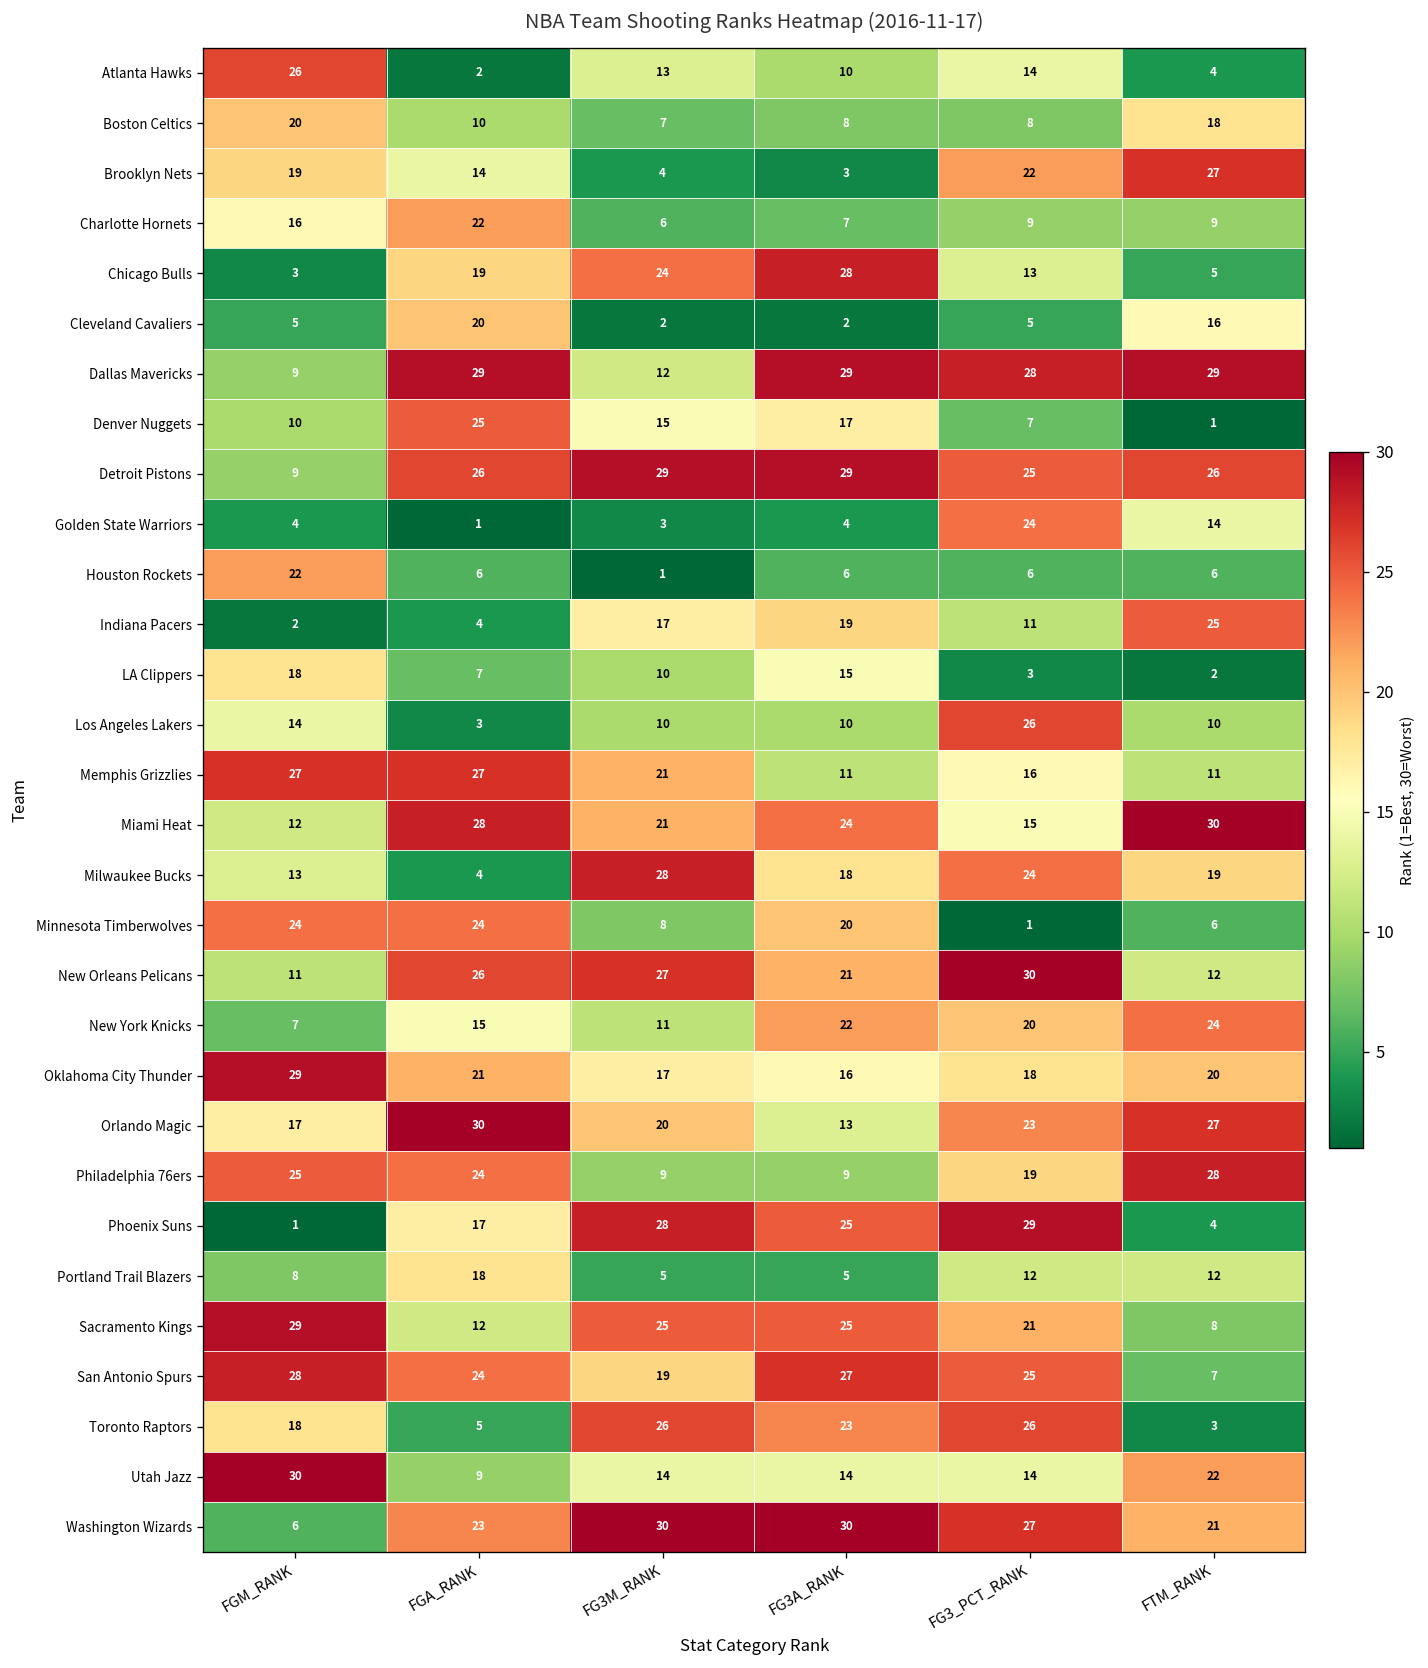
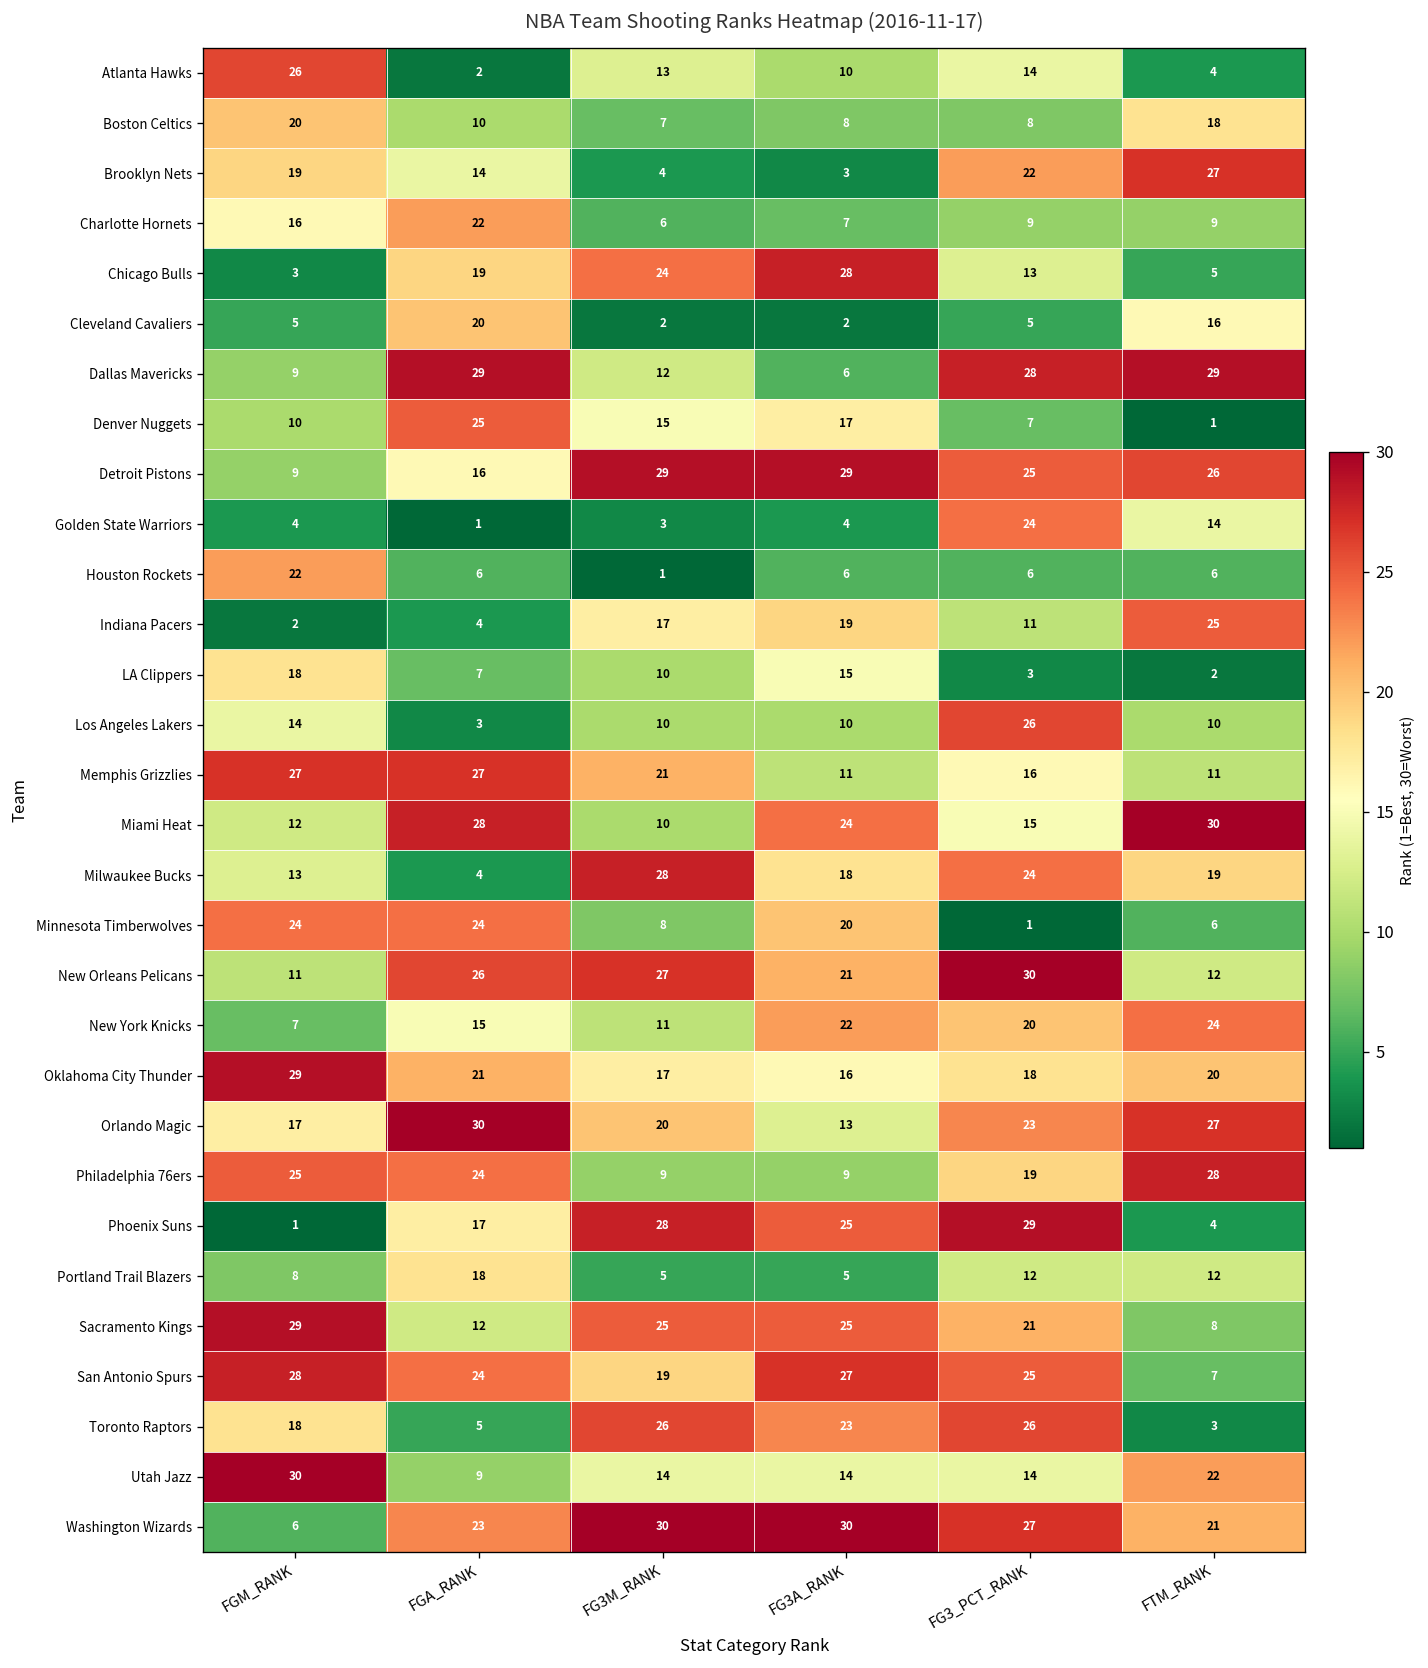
Dallas Mavericks, FG3A_RANK: 29 -> 6
Detroit Pistons, FGA_RANK: 26 -> 16
Miami Heat, FG3M_RANK: 21 -> 10
